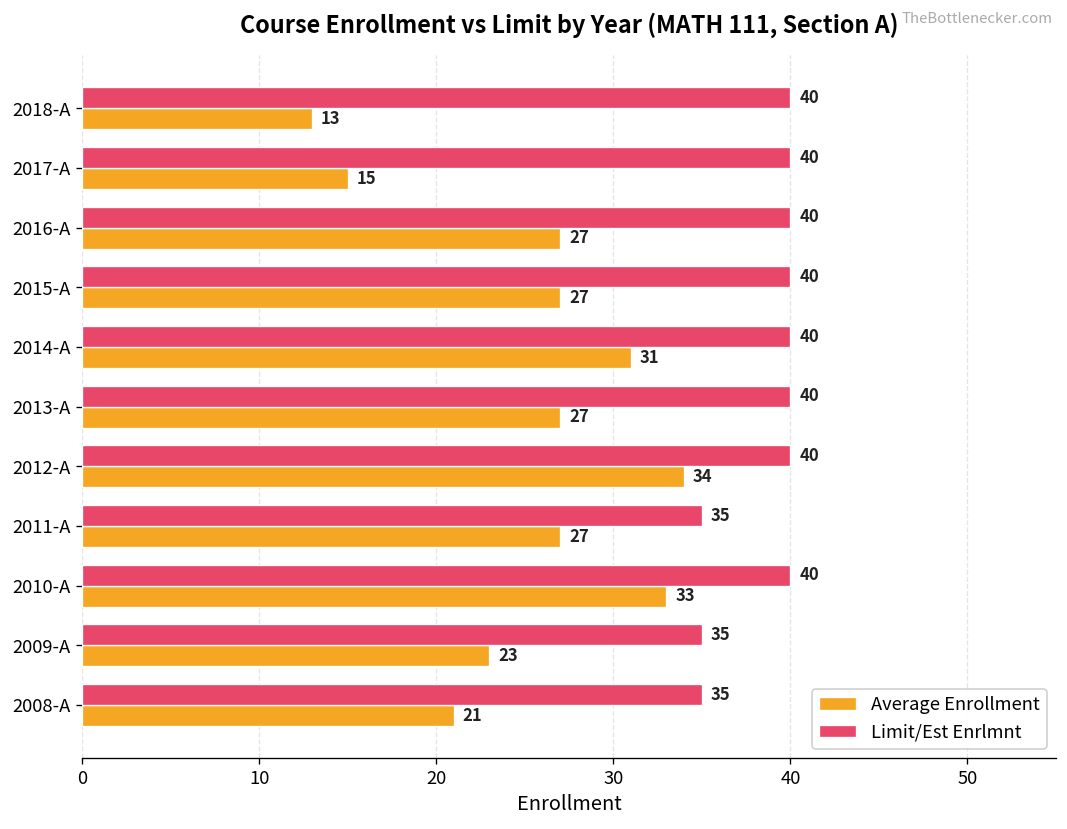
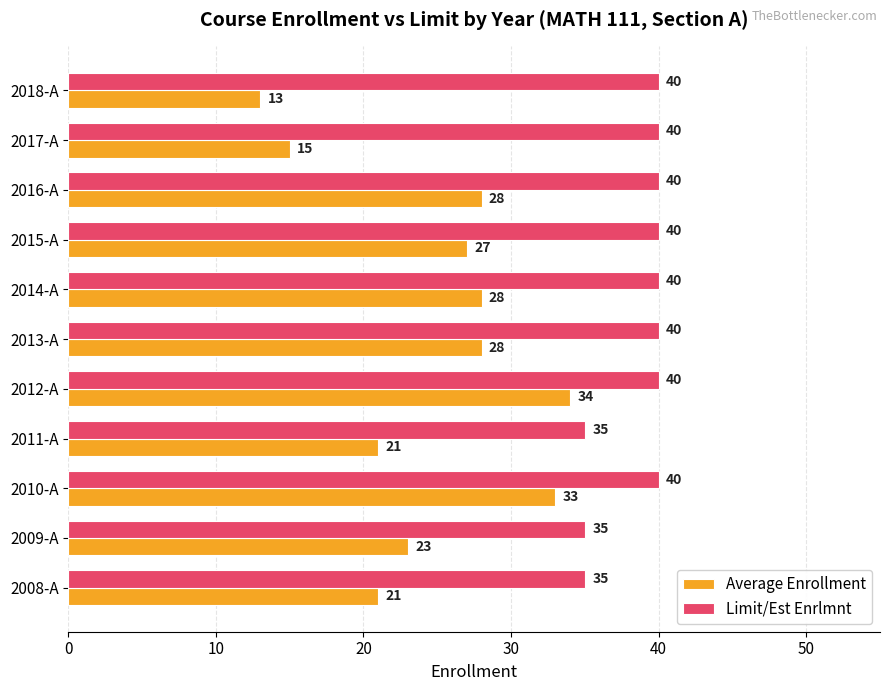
Average Enrollment, 2016-A: 27 -> 28
Average Enrollment, 2014-A: 31 -> 28
Average Enrollment, 2013-A: 27 -> 28
Average Enrollment, 2011-A: 27 -> 21
